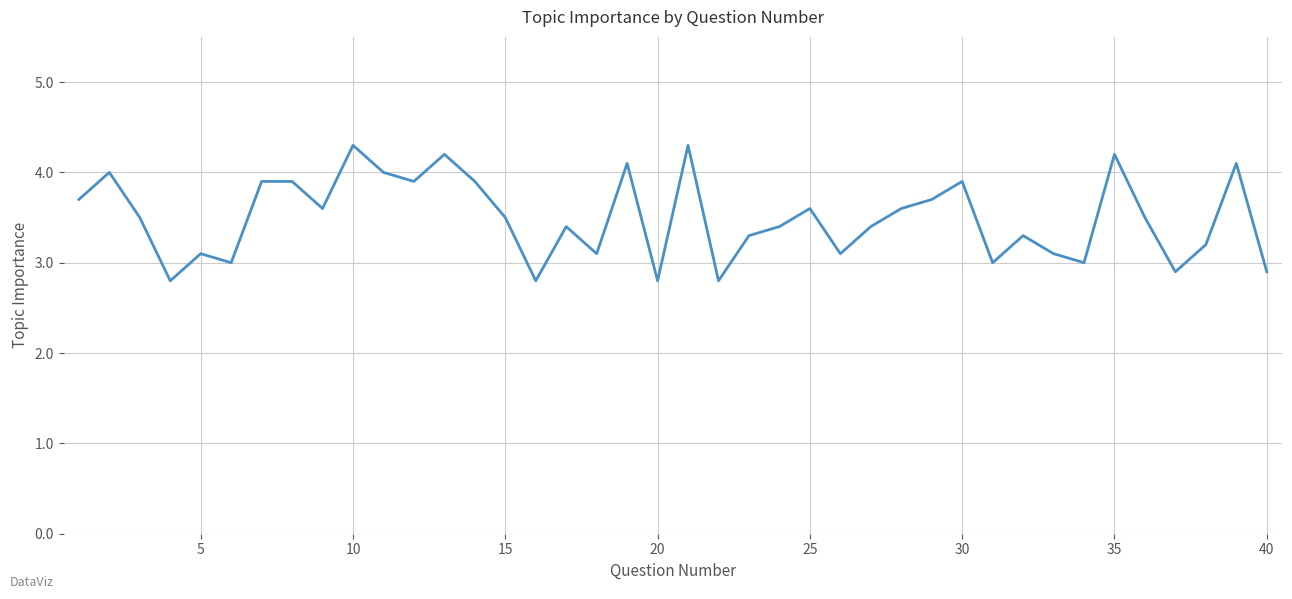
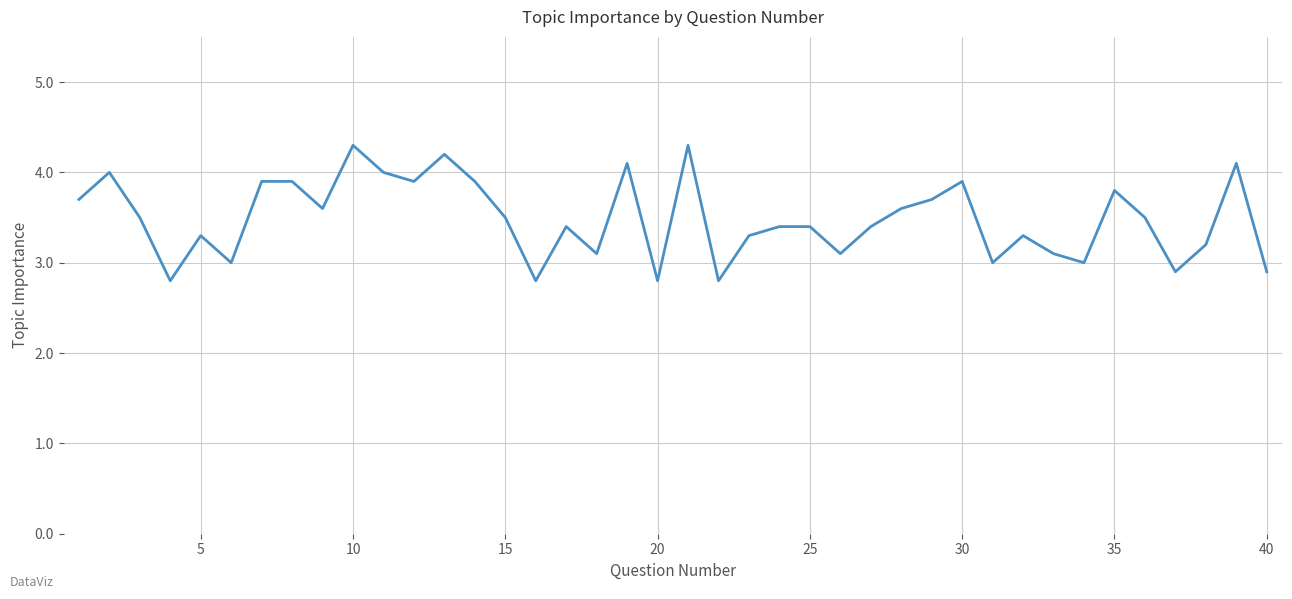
5: 3.1 -> 3.3
25: 3.6 -> 3.4
35: 4.2 -> 3.8
